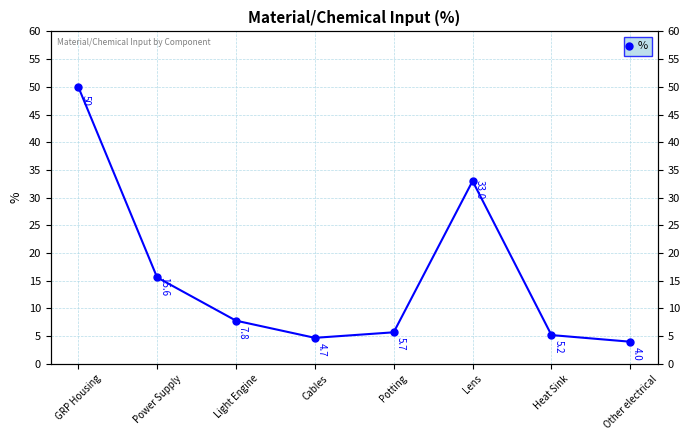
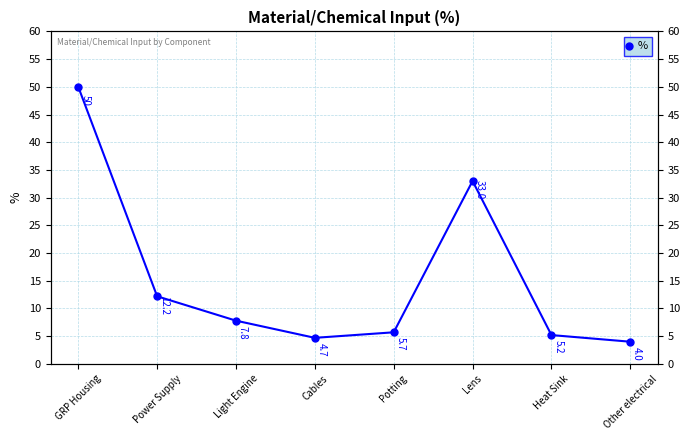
Power Supply: 15.6 -> 12.2
